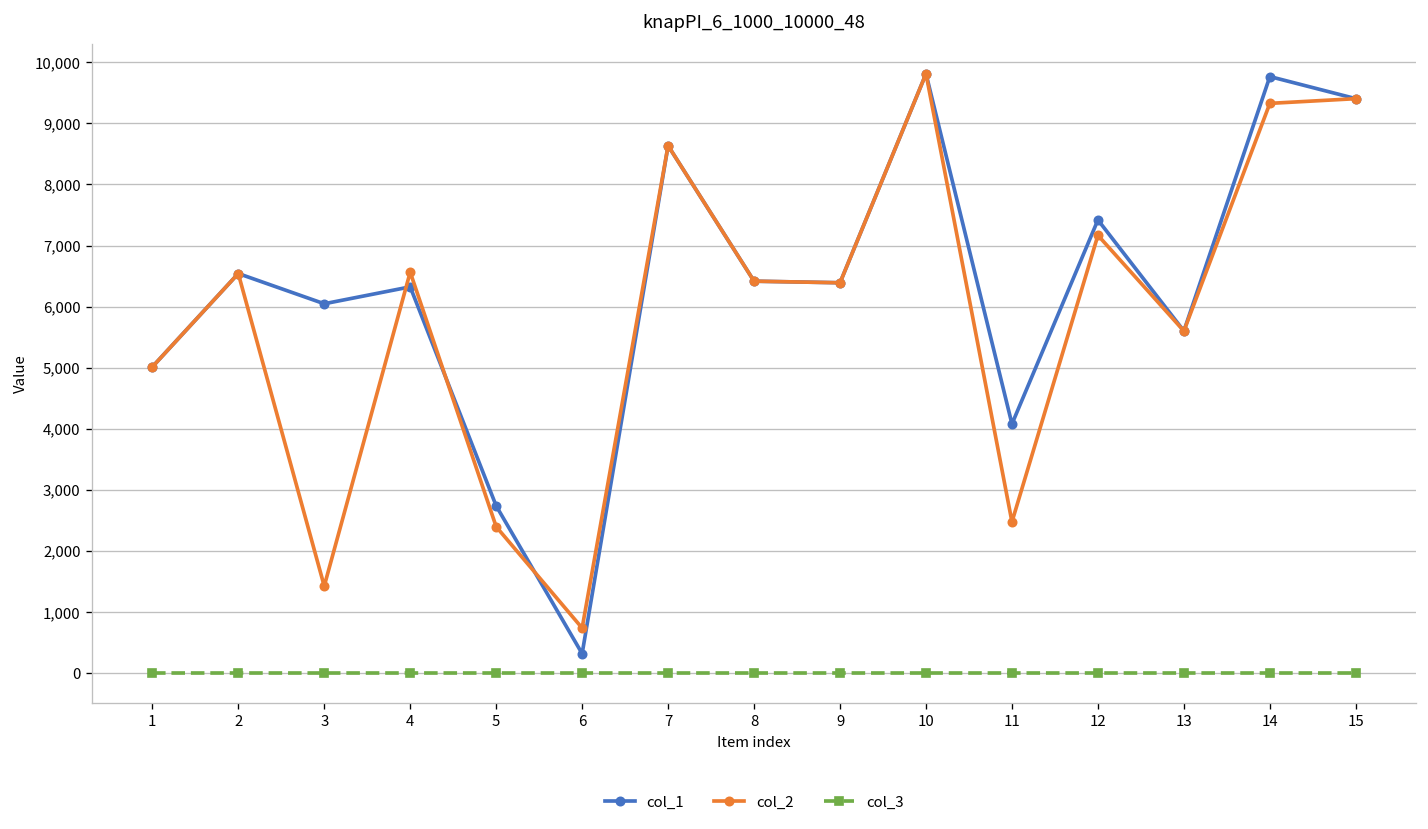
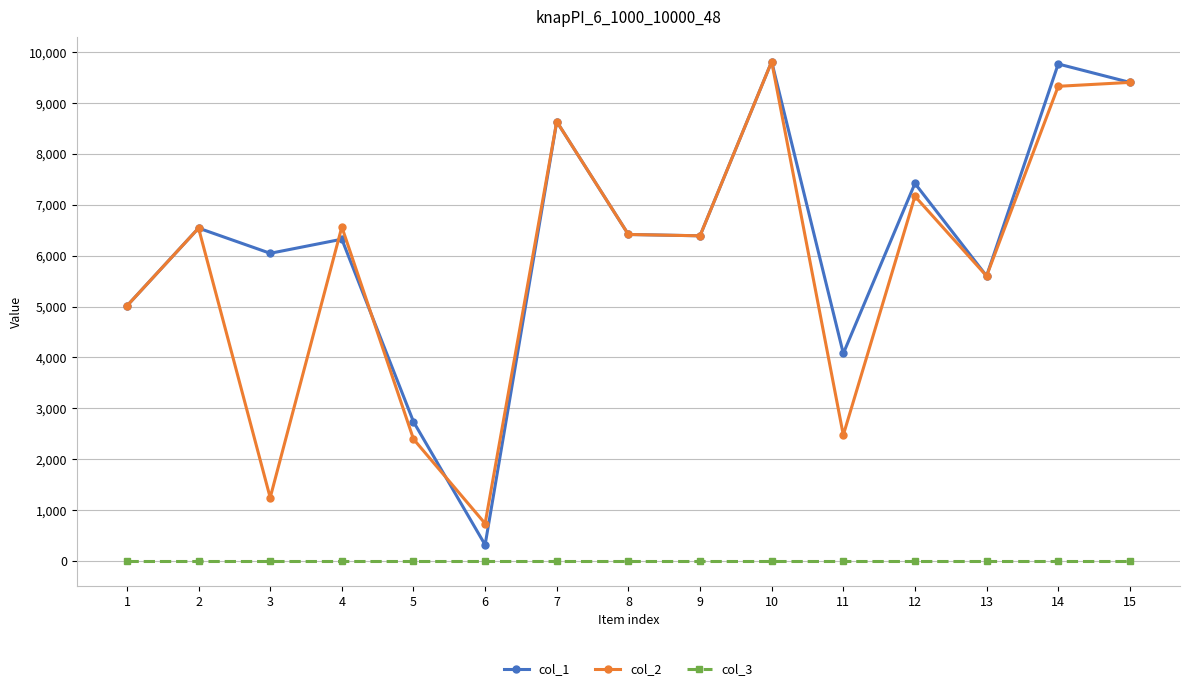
col_2, 3: 1,400 -> 1,200
